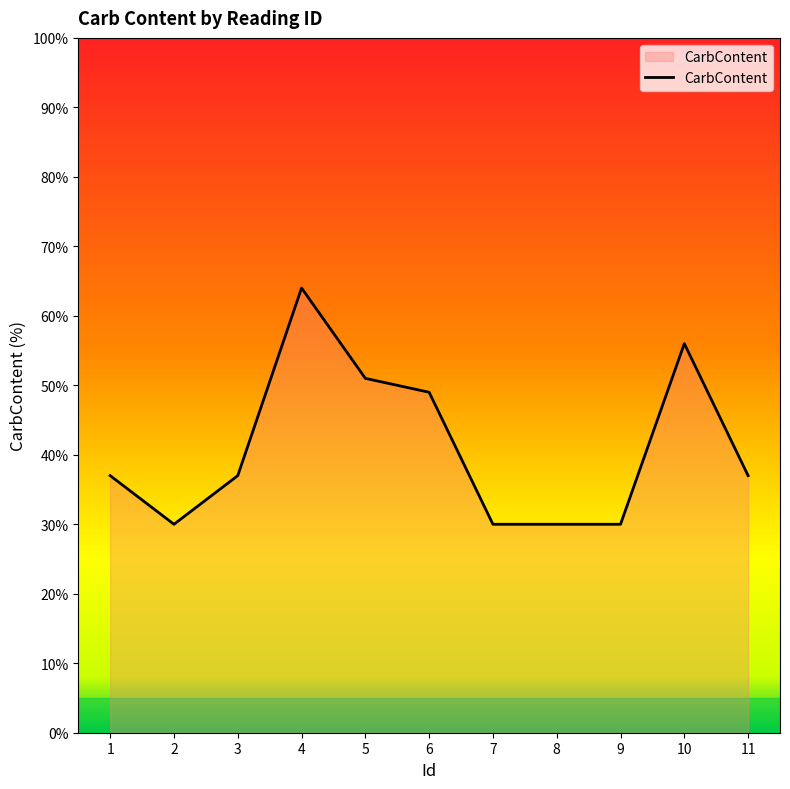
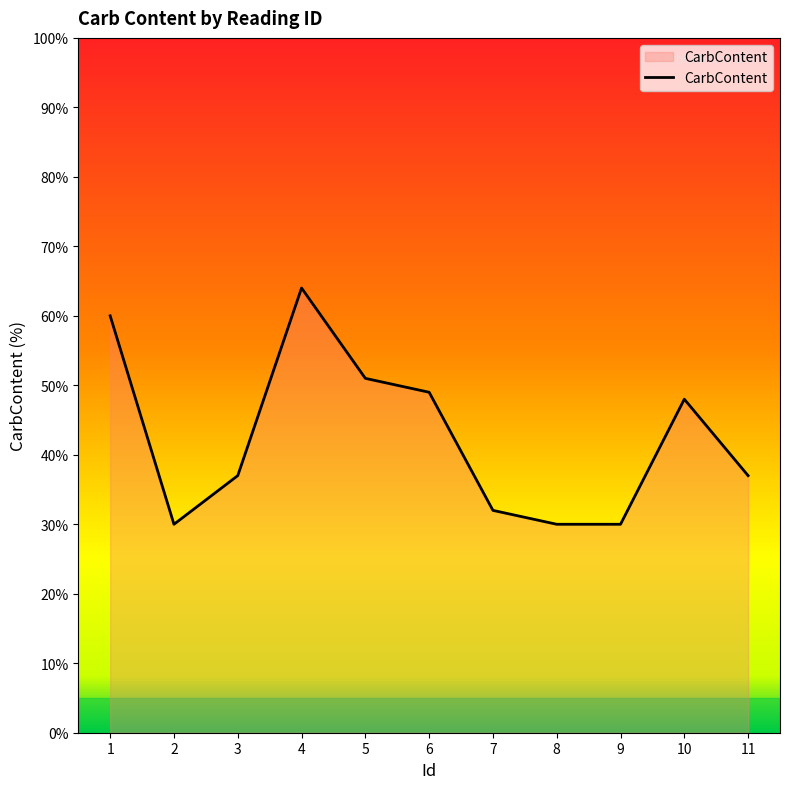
1: 37% -> 60%
7: 30% -> 32%
10: 56% -> 48%
